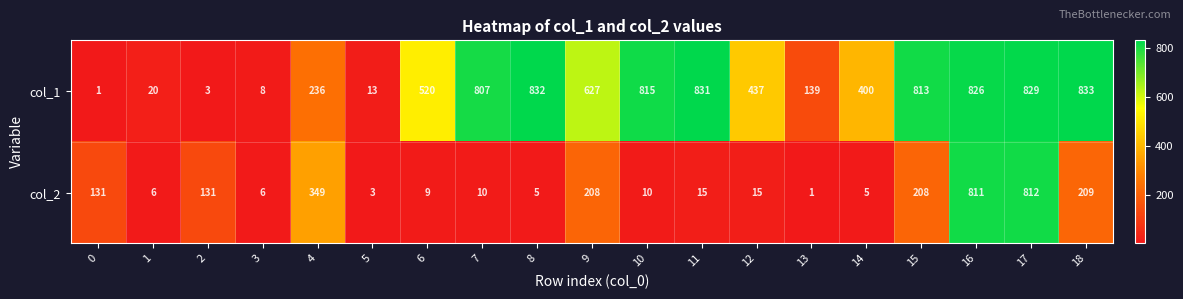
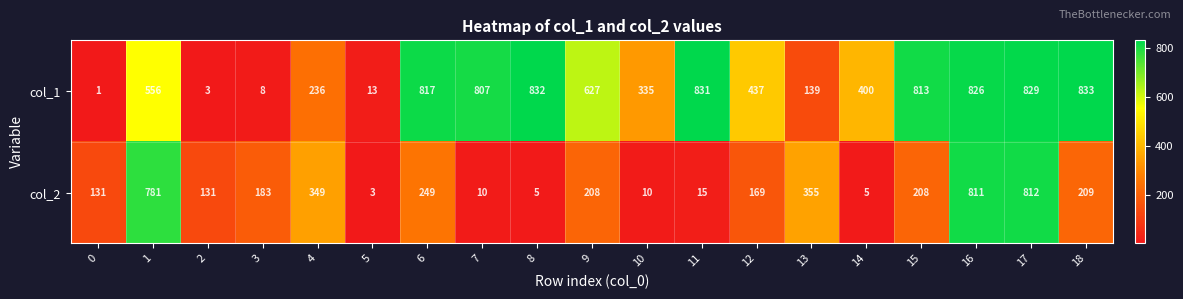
col_1, 1: 20 -> 556
col_1, 6: 520 -> 817
col_1, 10: 815 -> 335
col_2, 1: 6 -> 781
col_2, 3: 6 -> 183
col_2, 6: 9 -> 249
col_2, 12: 15 -> 169
col_2, 13: 1 -> 355
